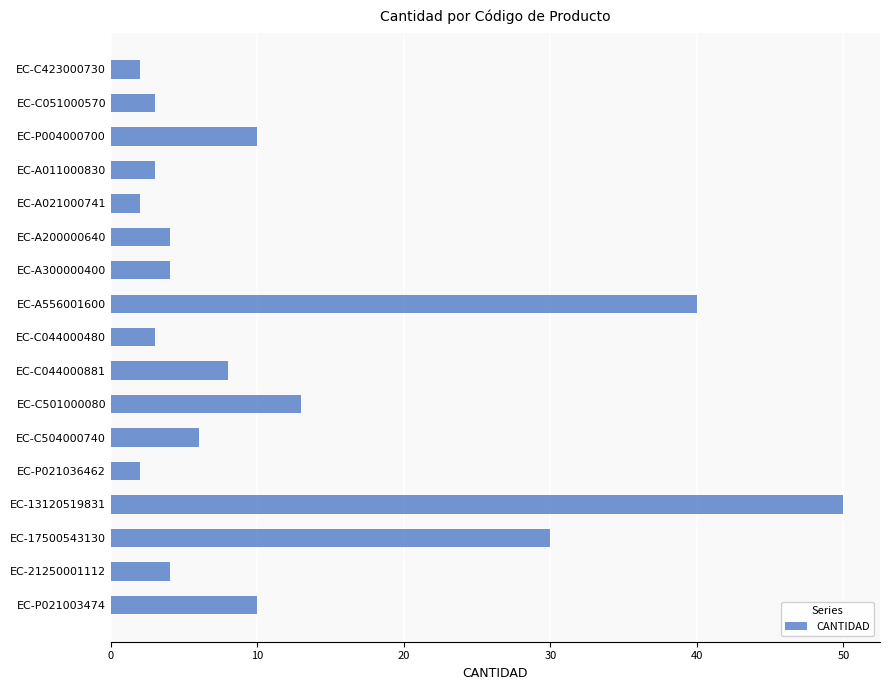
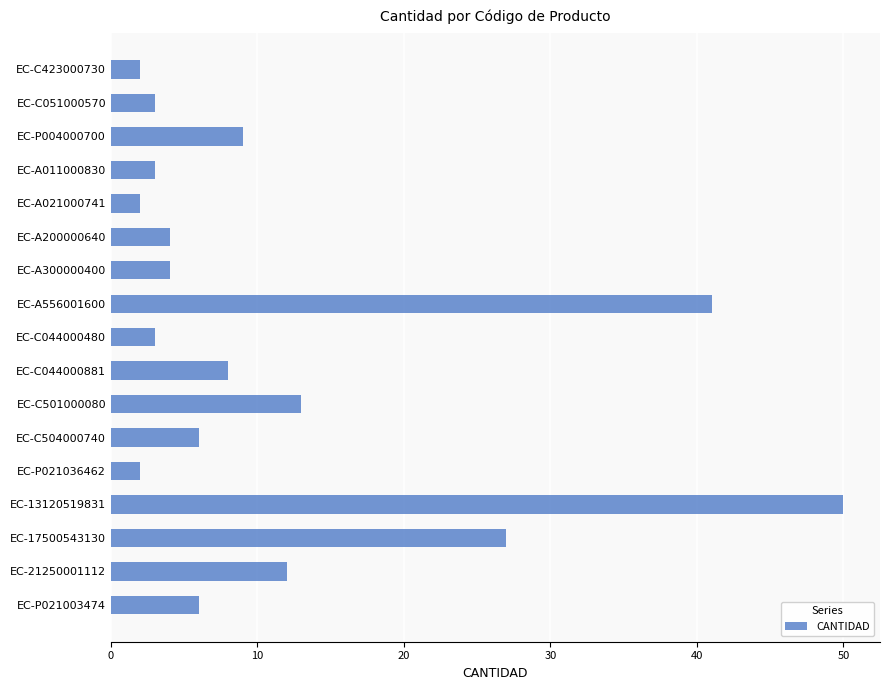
EC-P004000700: 10 -> 9
EC-A556001600: 40 -> 41
EC-17500543130: 30 -> 27
EC-21250001112: 4 -> 12
EC-P021003474: 10 -> 6
